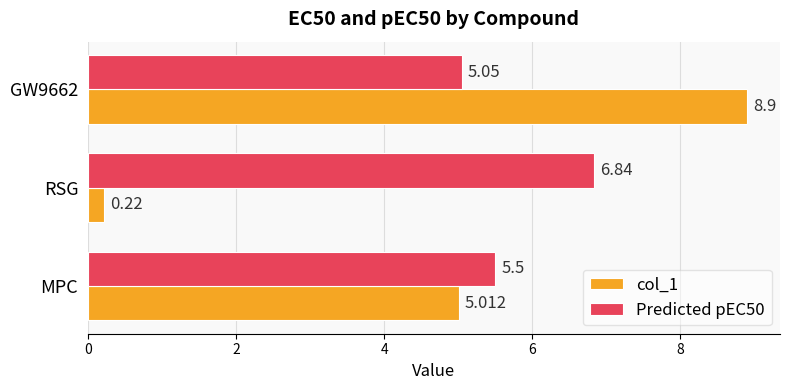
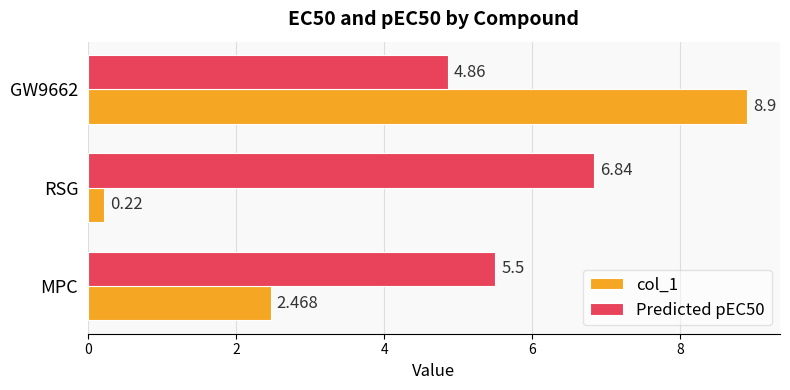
Predicted pEC50, GW9662: 5.05 -> 4.86
col_1, MPC: 5.012 -> 2.468
